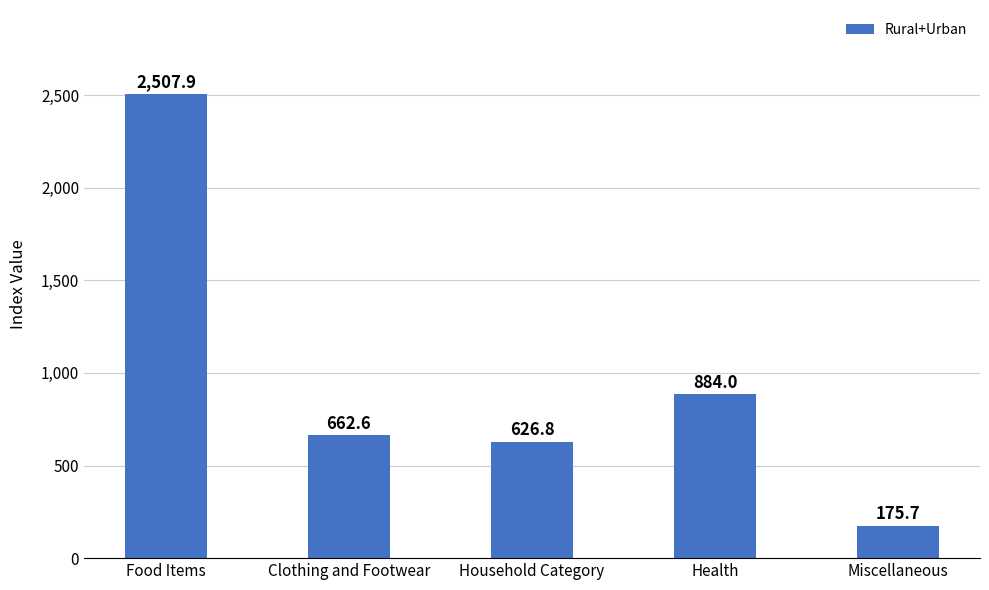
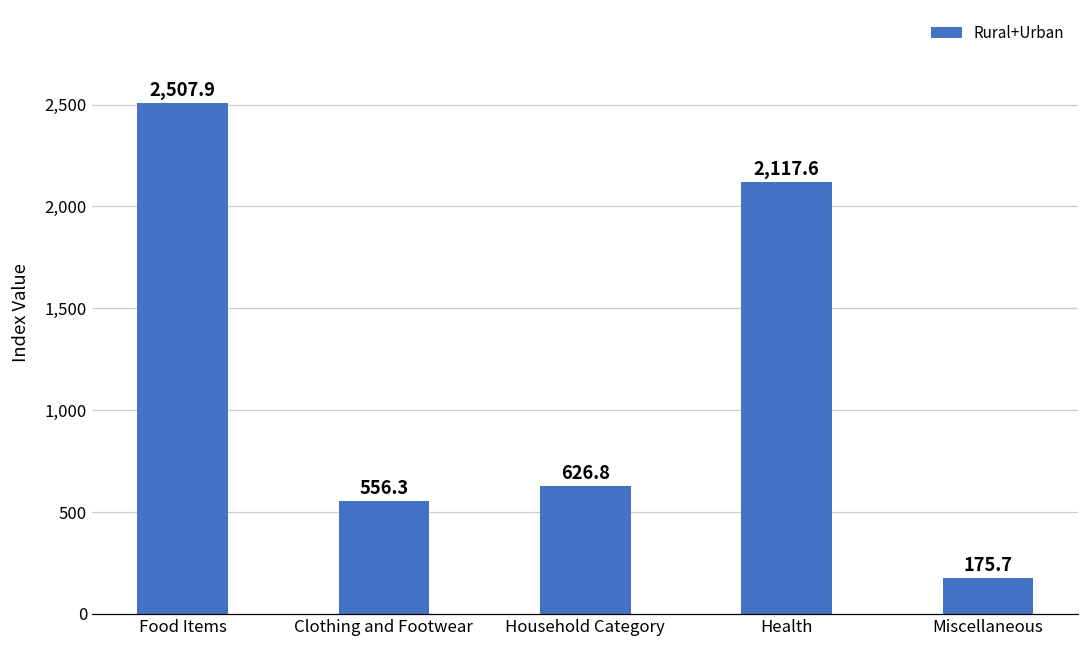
Clothing and Footwear: 662.6 -> 556.3
Health: 884.0 -> 2,117.6
